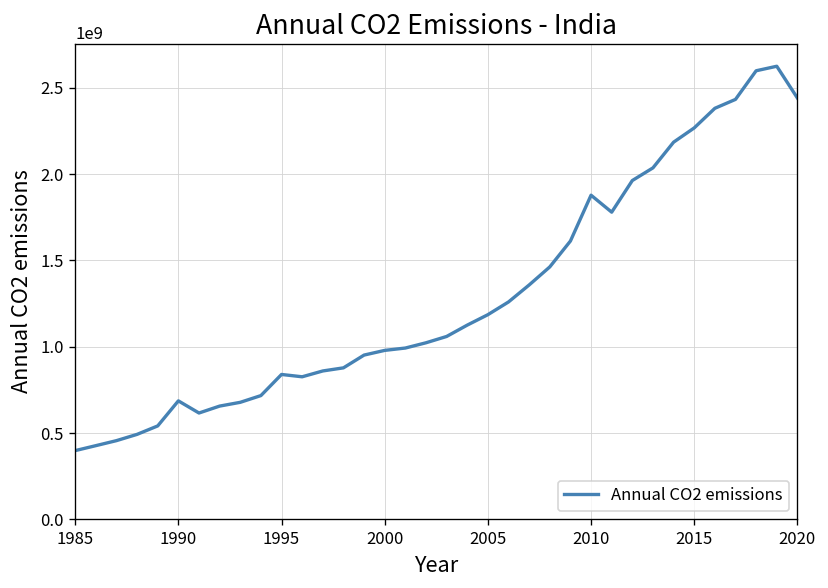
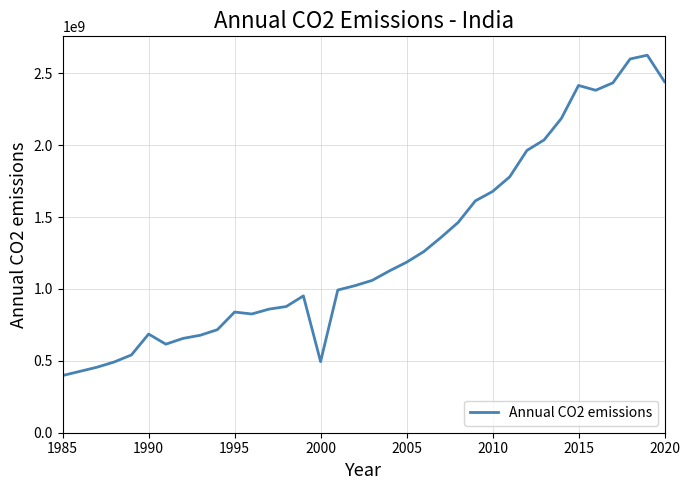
2000: 980000000 -> 490000000
2010: 1880000000 -> 1680000000
2015: 2270000000 -> 2420000000
